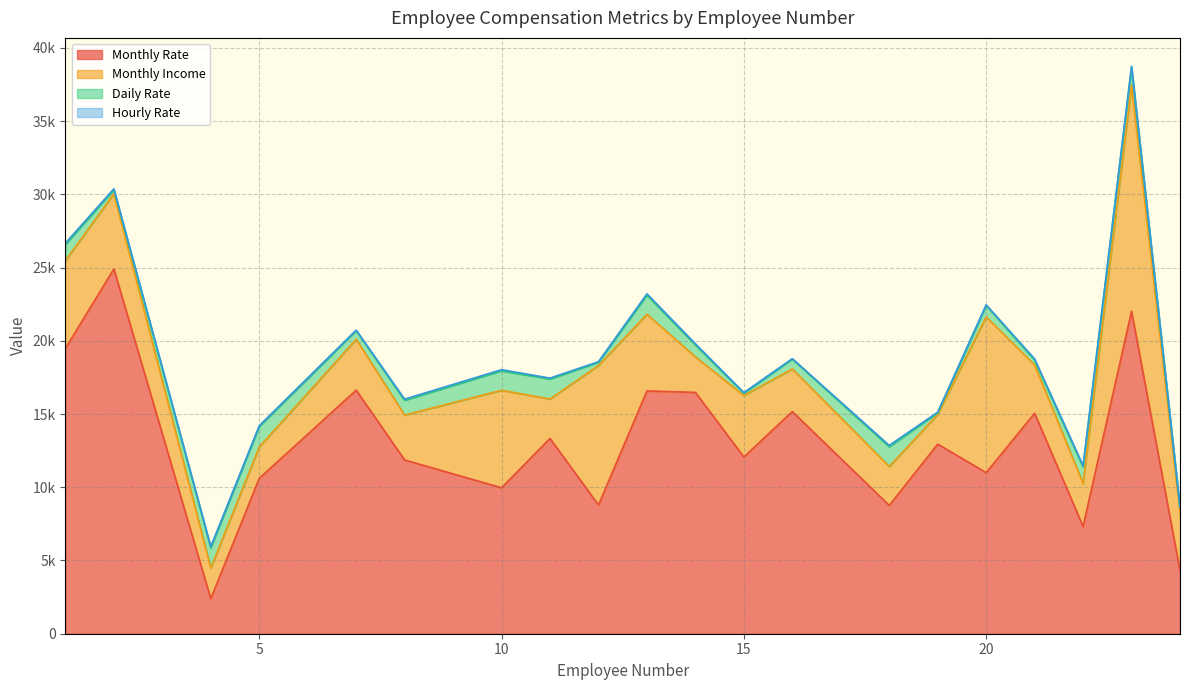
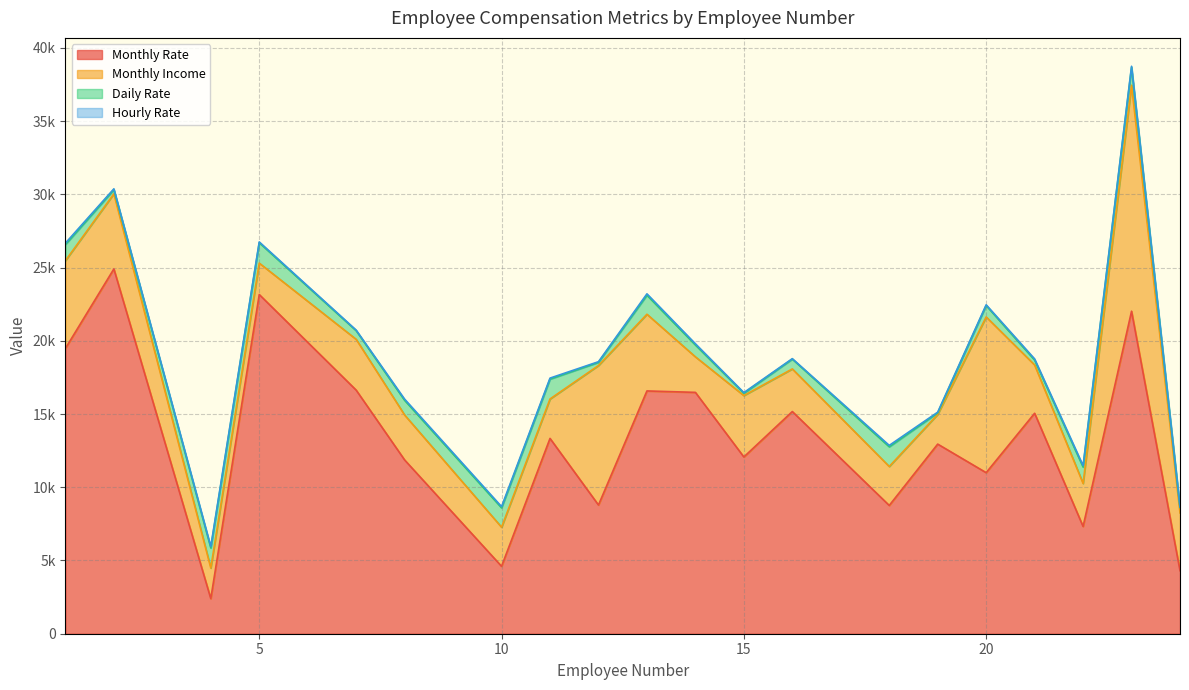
Monthly Rate, 5: 10600 -> 23200
Monthly Rate, 10: 10000 -> 4600
Monthly Income, 10: 6700 -> 2700
